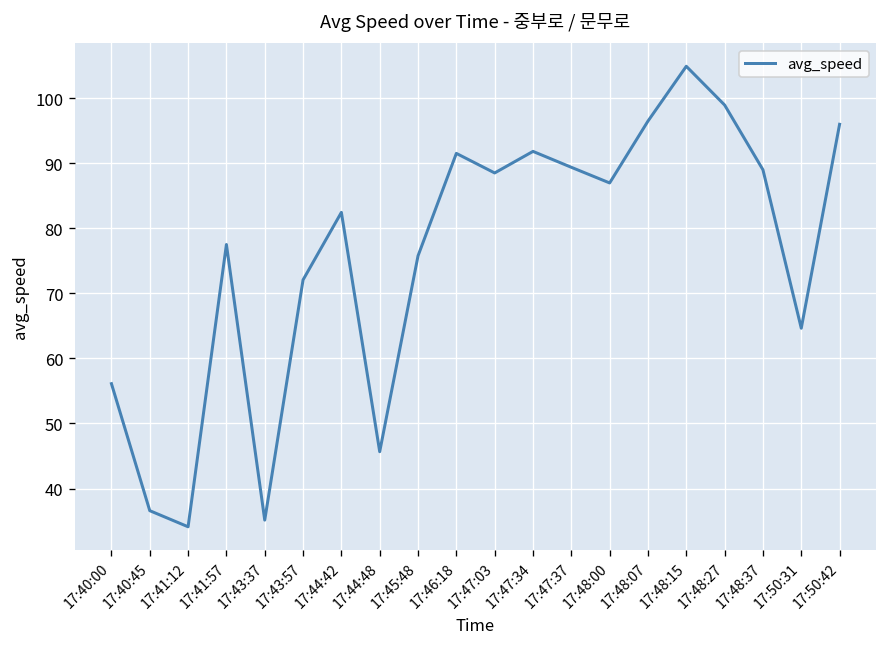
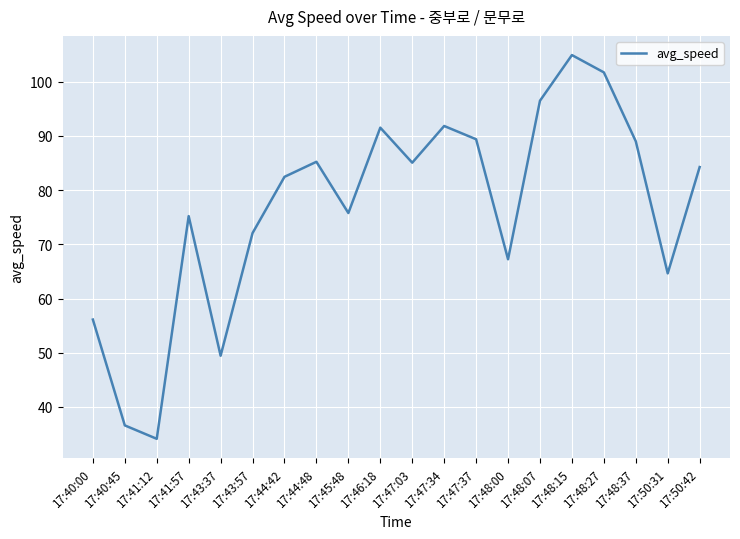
17:41:57: 78 -> 75
17:43:37: 35 -> 49
17:44:48: 46 -> 85
17:47:03: 89 -> 85
17:48:00: 87 -> 67
17:48:27: 99 -> 102
17:50:42: 96 -> 84
